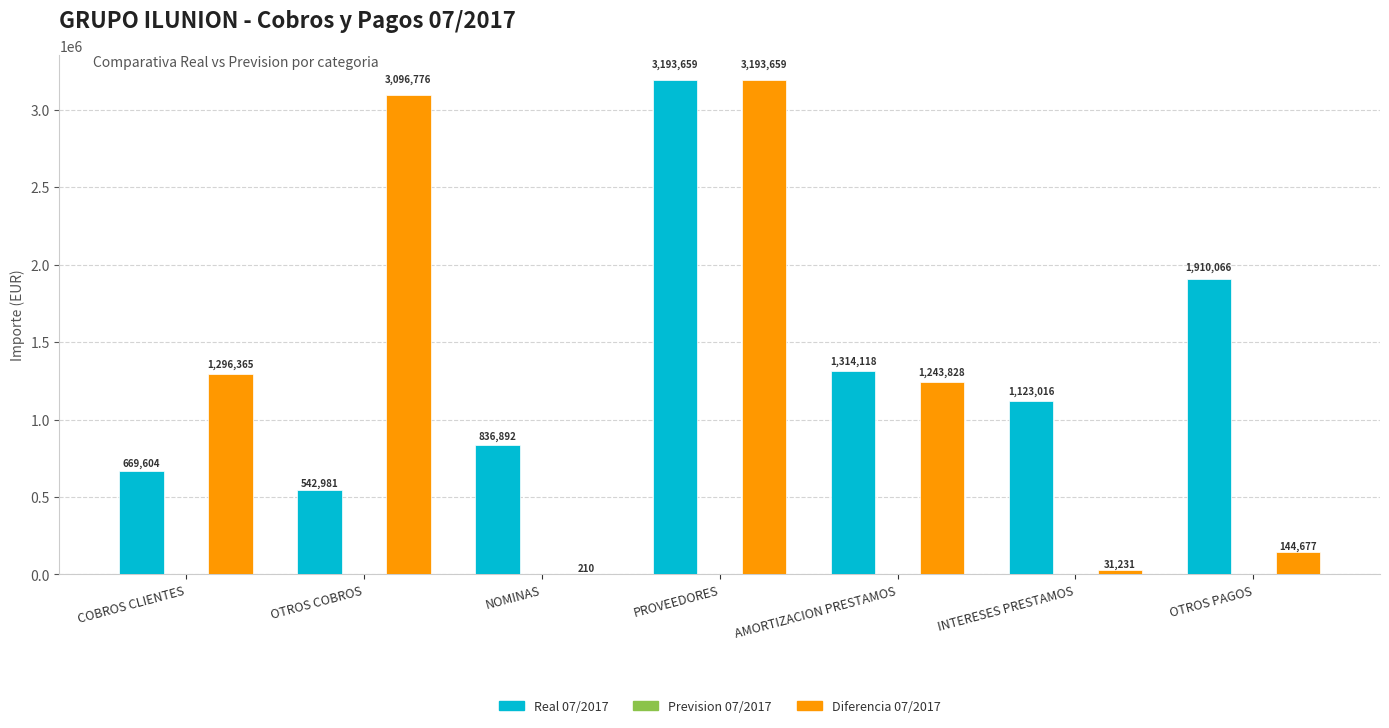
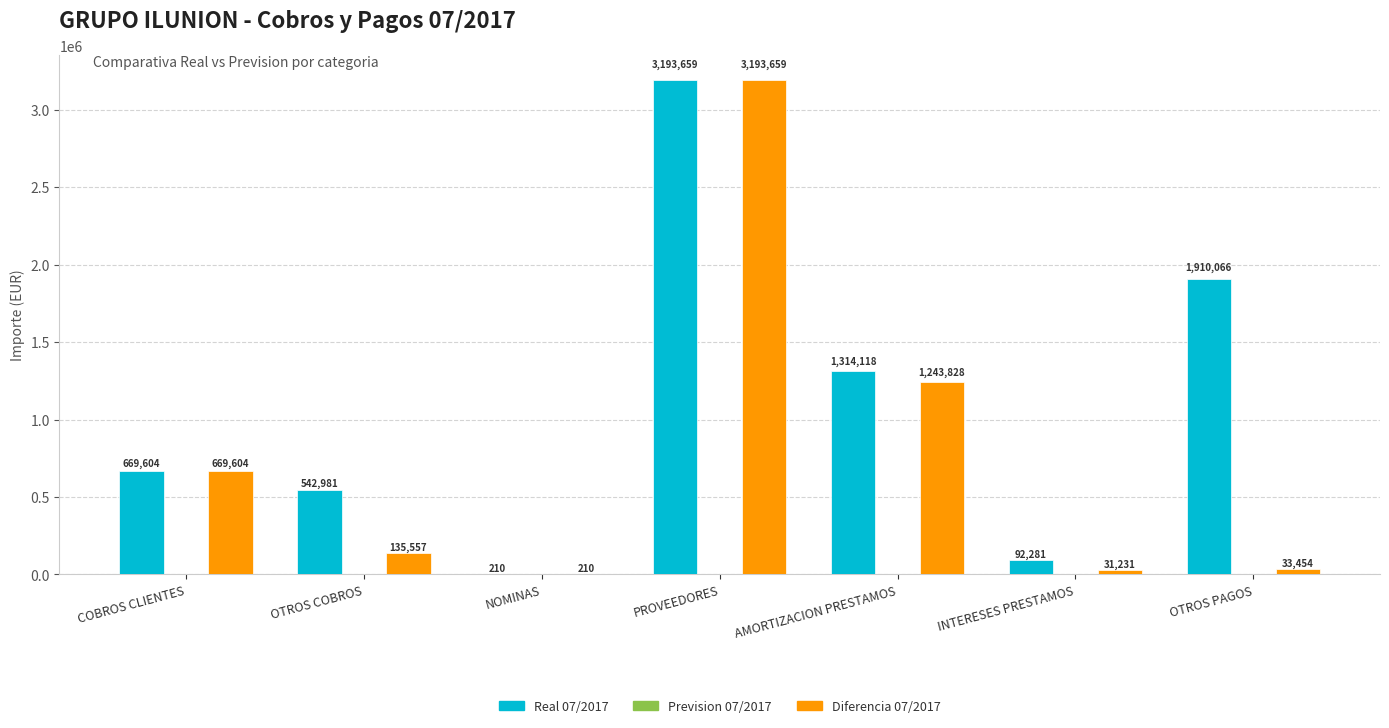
Diferencia 07/2017, COBROS CLIENTES: 1,296,365 -> 669,604
Diferencia 07/2017, OTROS COBROS: 3,096,776 -> 135,557
Real 07/2017, NOMINAS: 836,892 -> 210
Real 07/2017, INTERESES PRESTAMOS: 1,123,016 -> 92,281
Diferencia 07/2017, OTROS PAGOS: 144,677 -> 33,454
